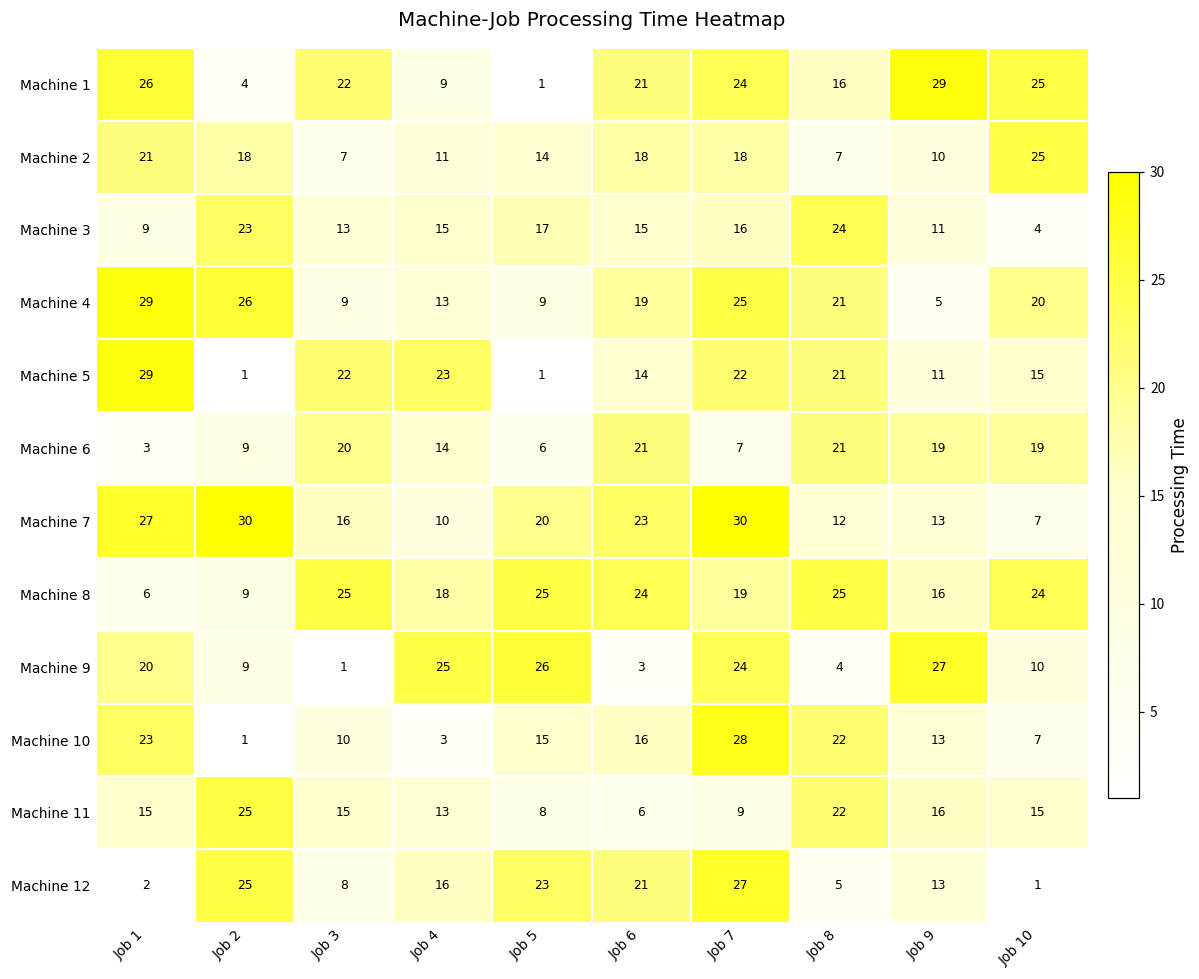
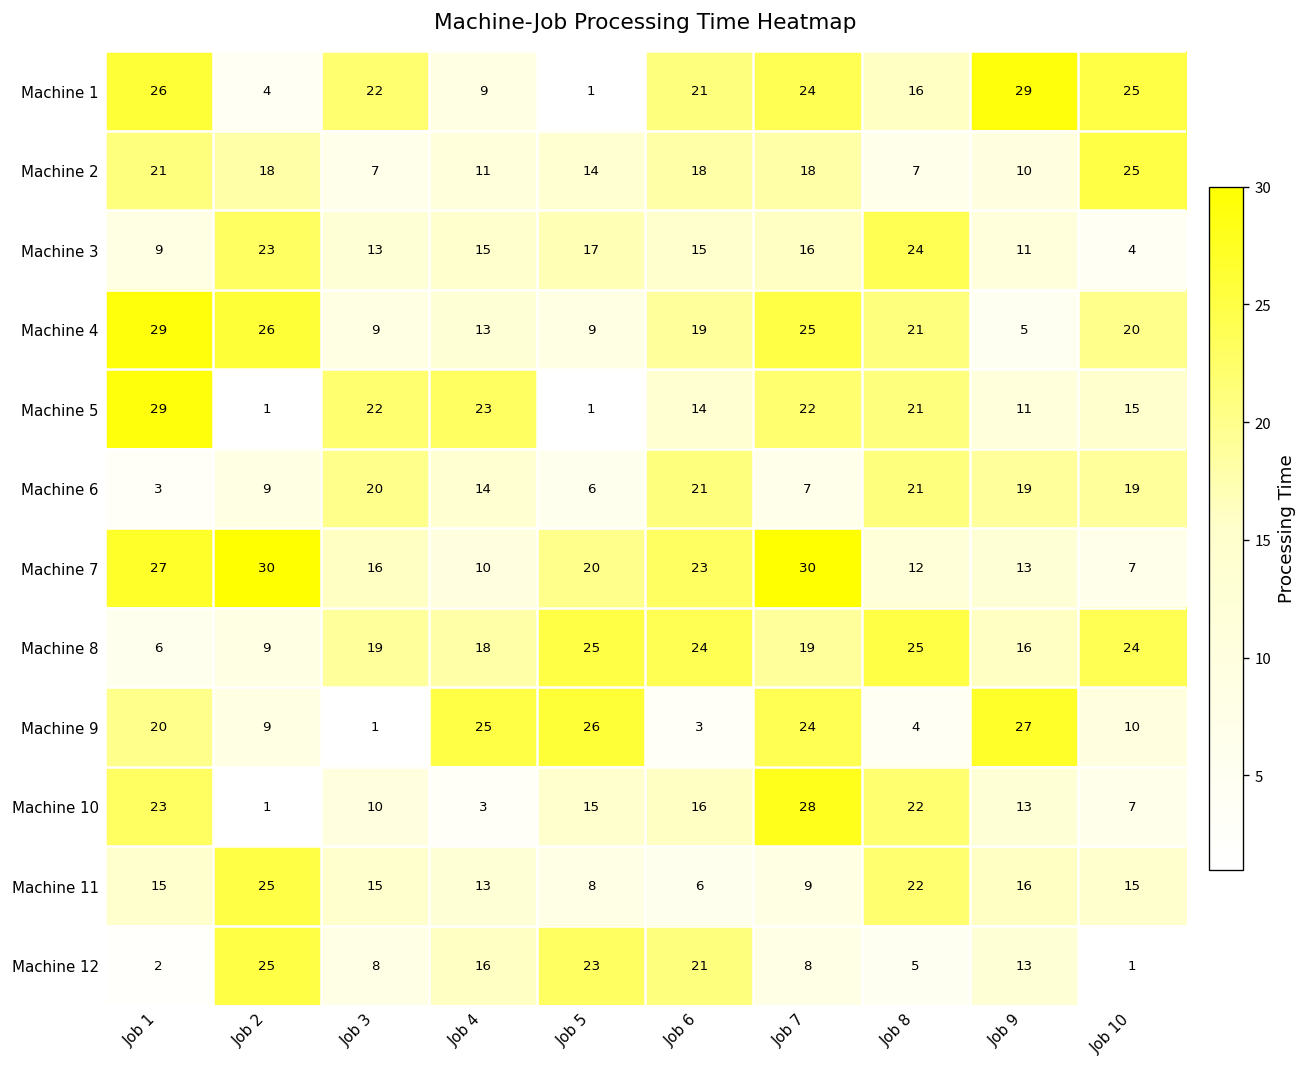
Machine 8, Job 3: 25 -> 19
Machine 12, Job 7: 27 -> 8
